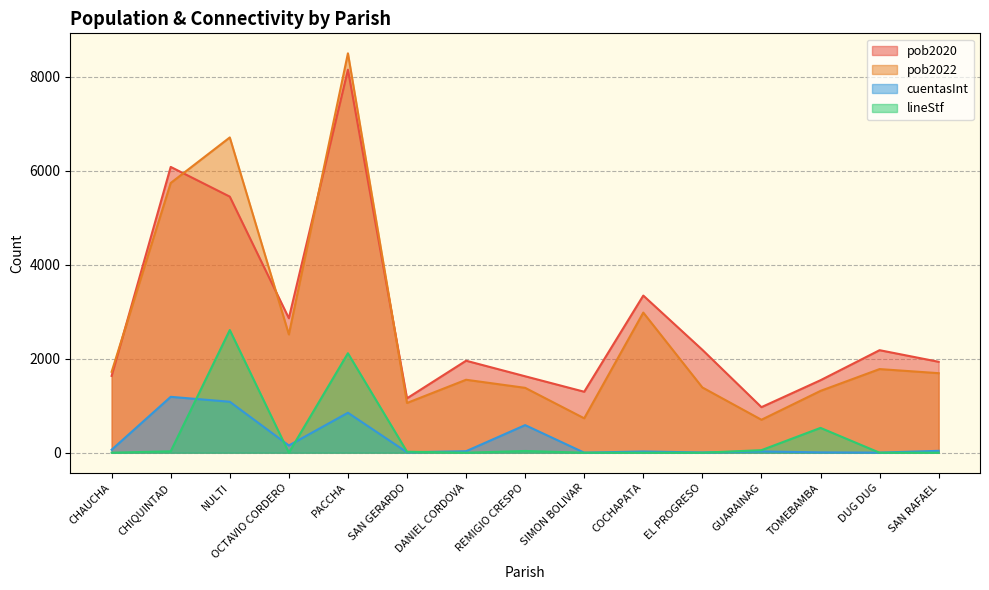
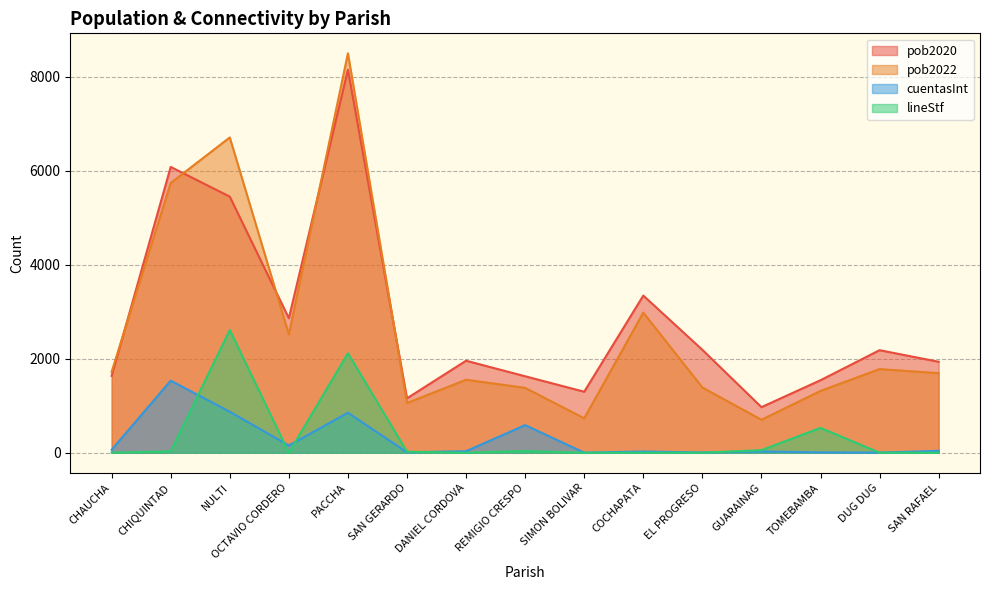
cuentasInt, CHIQUINTAD: 1200 -> 1500
cuentasInt, NULTI: 1100 -> 900
